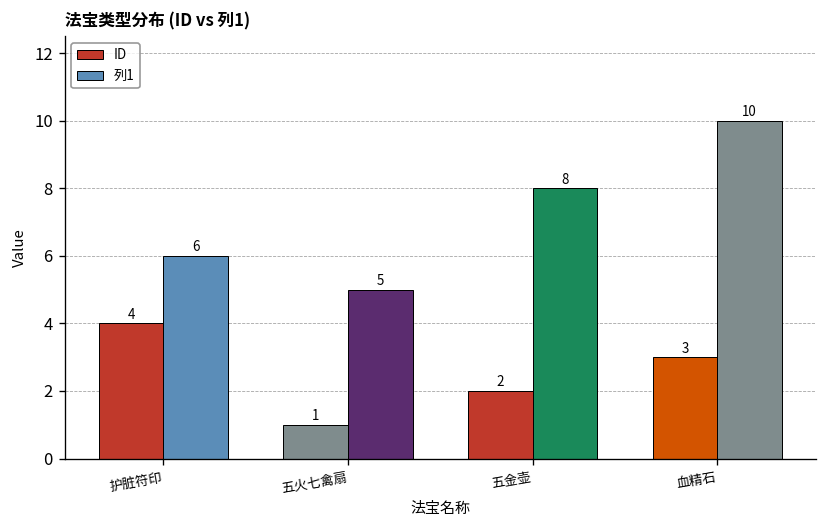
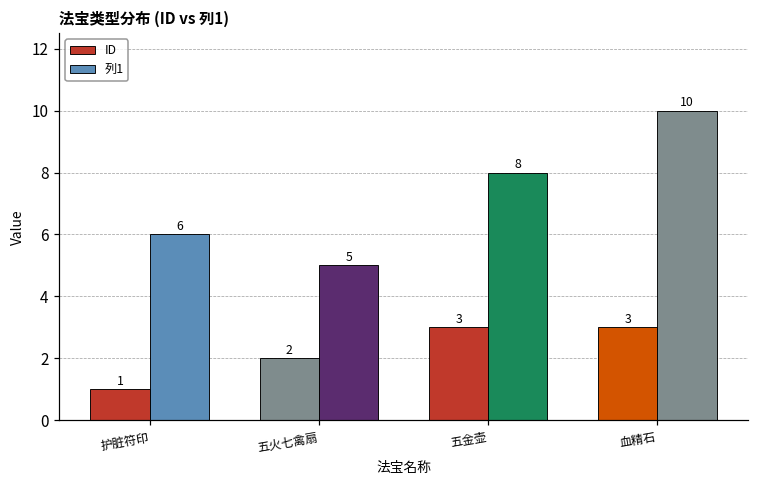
ID, 护脏符印: 4 -> 1
ID, 五火七禽扇: 1 -> 2
ID, 五金壶: 2 -> 3
